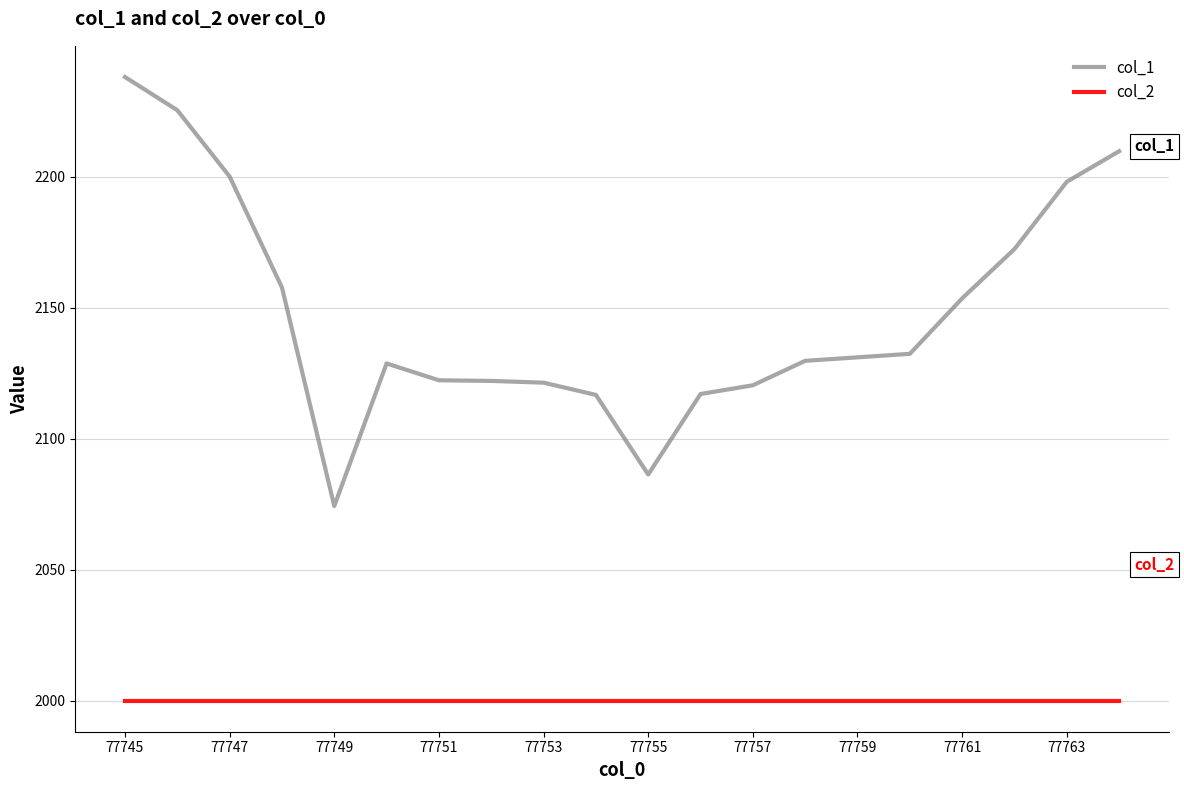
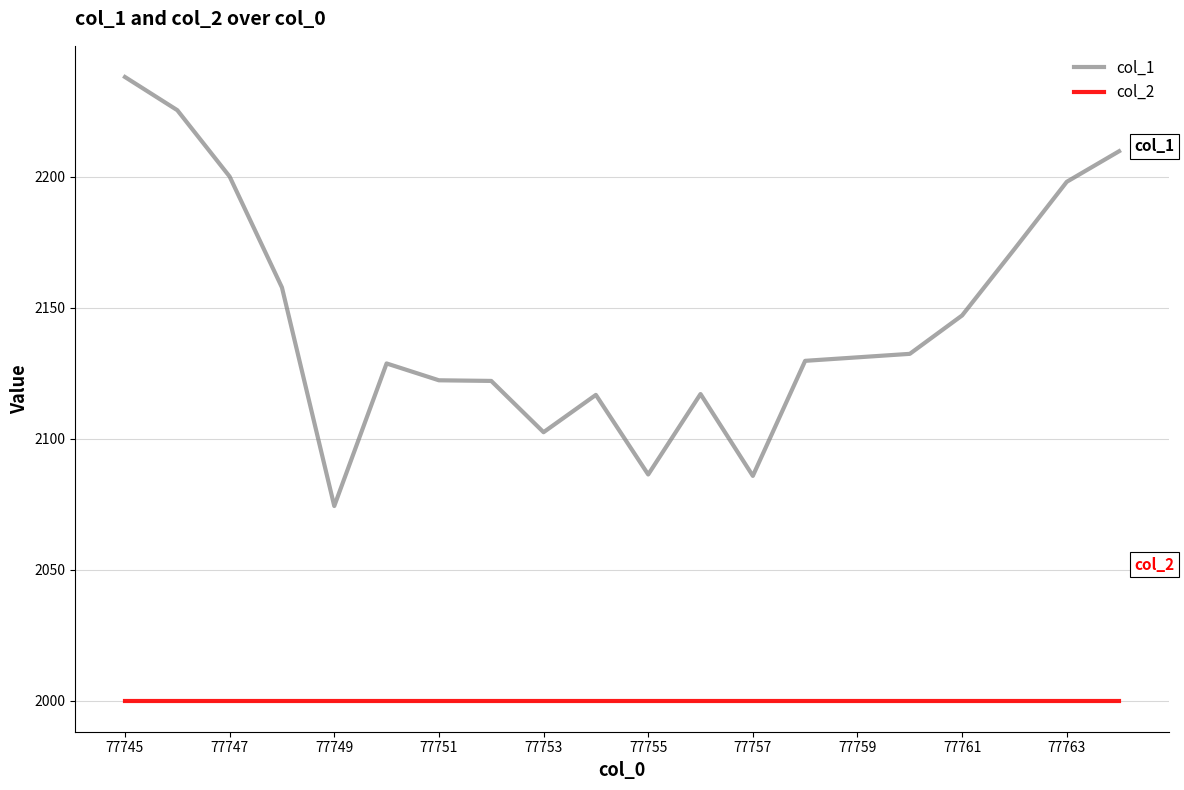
col_1, 77753: 2121 -> 2102
col_1, 77757: 2120 -> 2086
col_1, 77761: 2154 -> 2147
